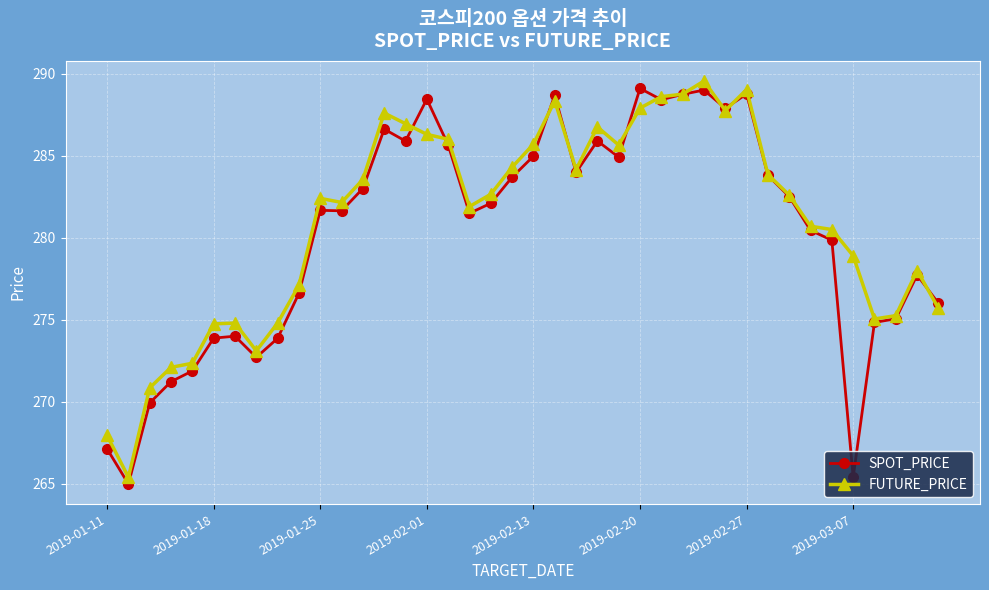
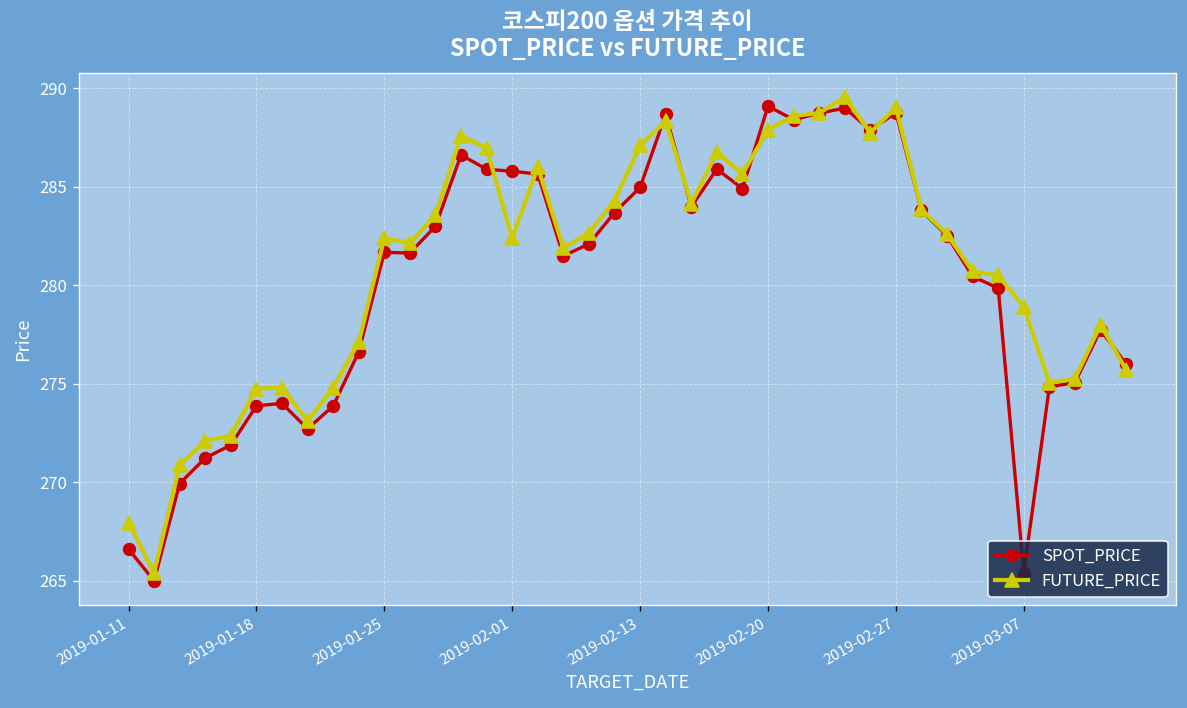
SPOT_PRICE, 2019-01-11: 267.1 -> 266.6
SPOT_PRICE, 2019-02-01: 288.5 -> 285.8
FUTURE_PRICE, 2019-02-01: 286.3 -> 282.4
FUTURE_PRICE, 2019-02-13: 285.7 -> 287.1
